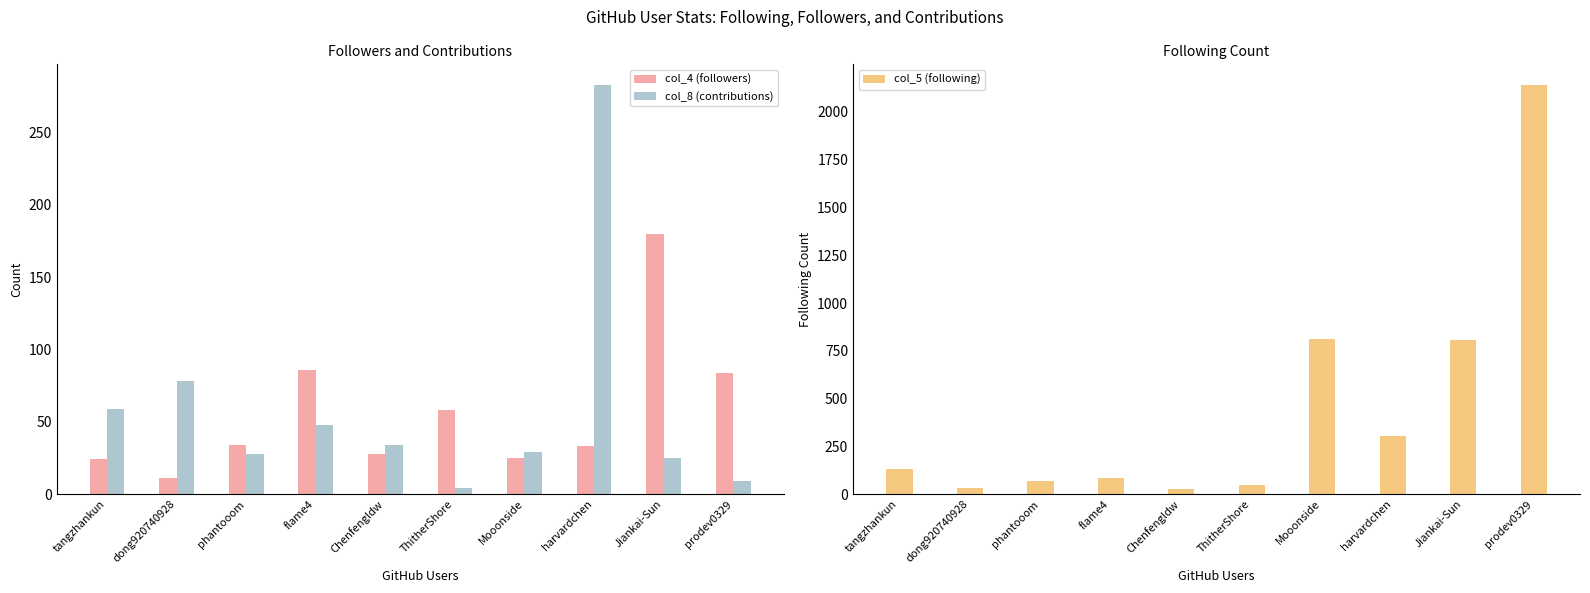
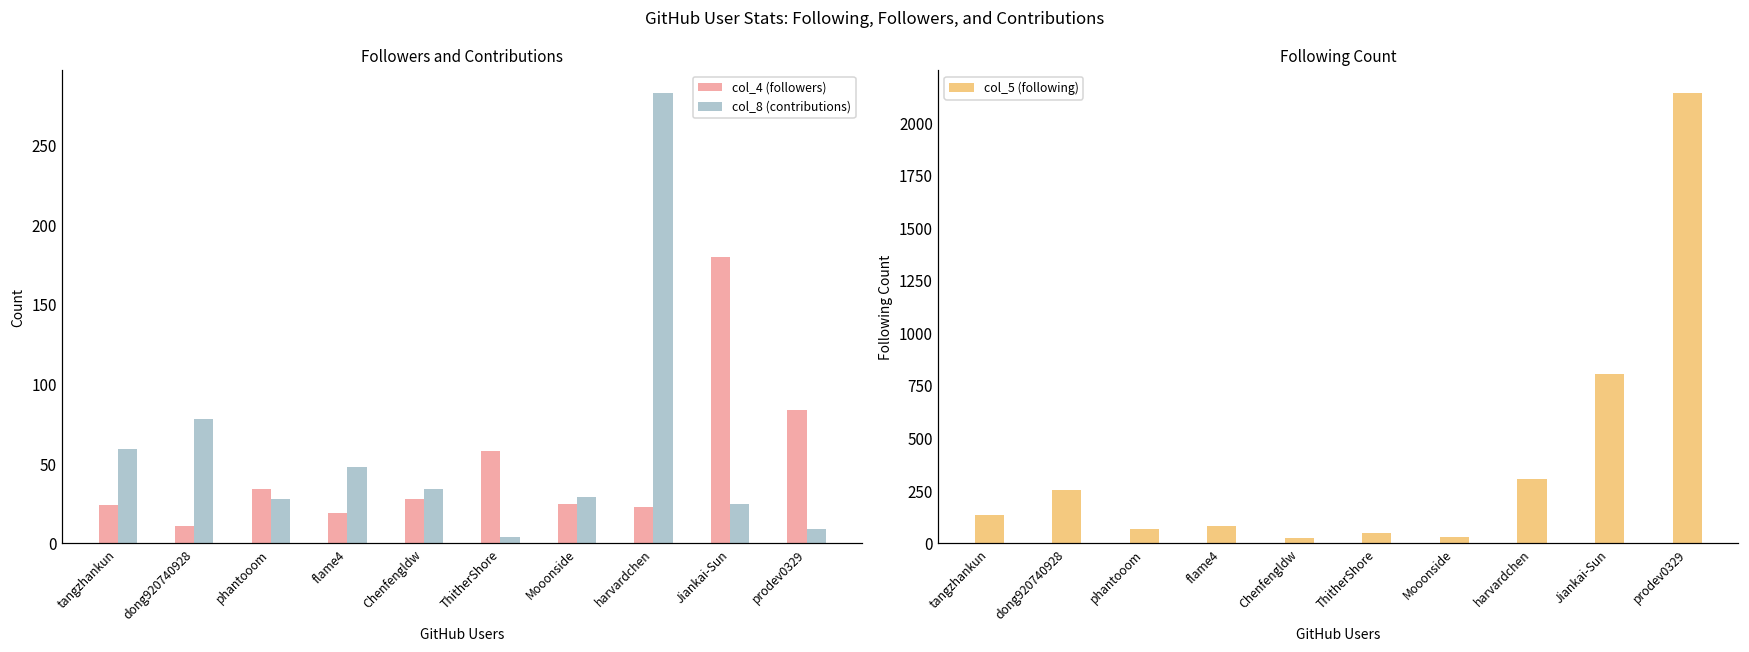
Followers and Contributions, col_4 (followers), flame4: 86 -> 19
Followers and Contributions, col_4 (followers), harvardchen: 33 -> 23
Following Count, dong920740928: 30 -> 250
Following Count, Mooonside: 810 -> 30
